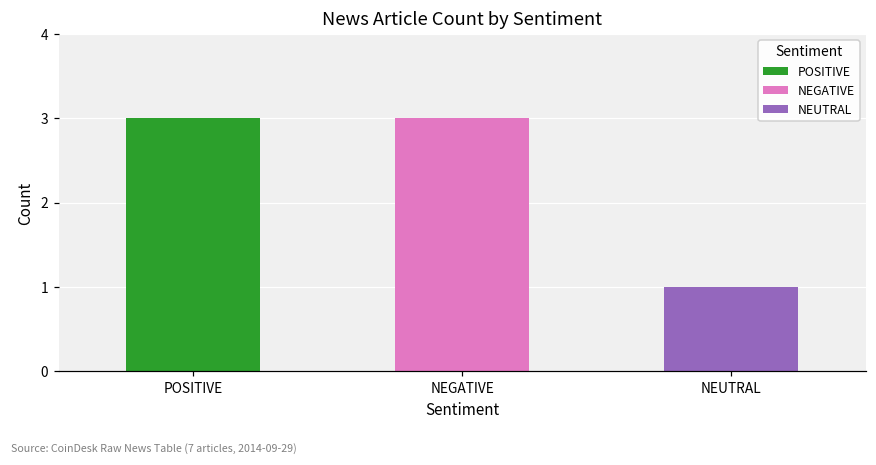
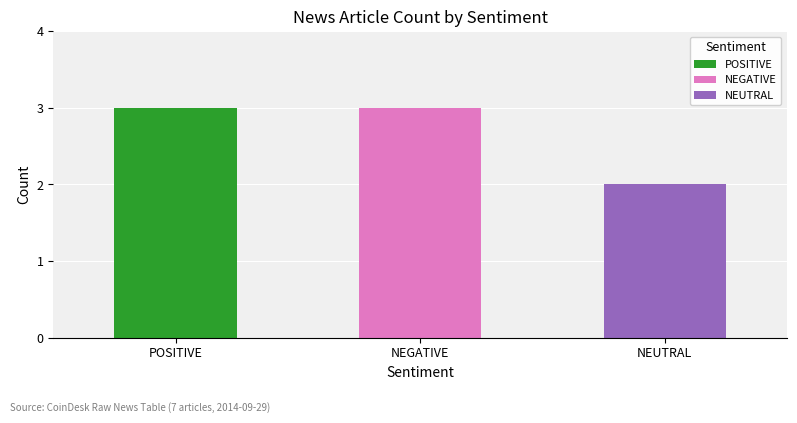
NEUTRAL: 1 -> 2
